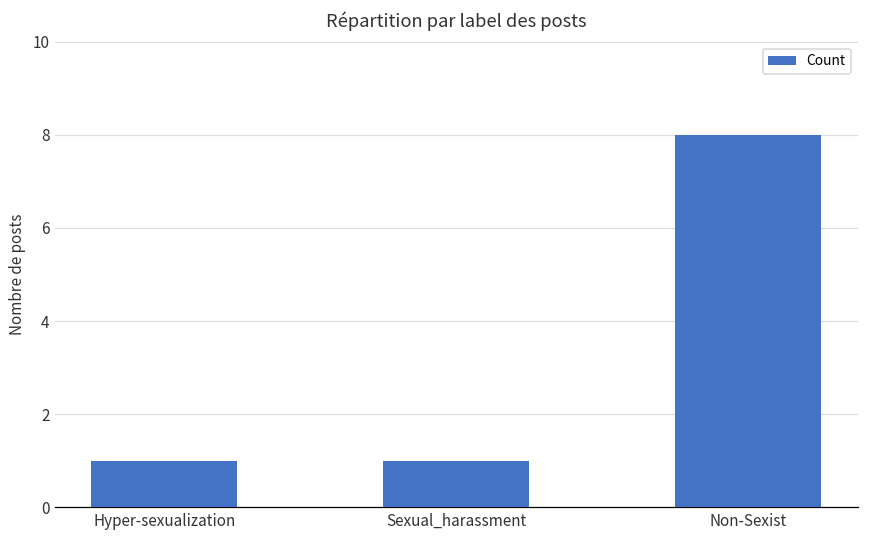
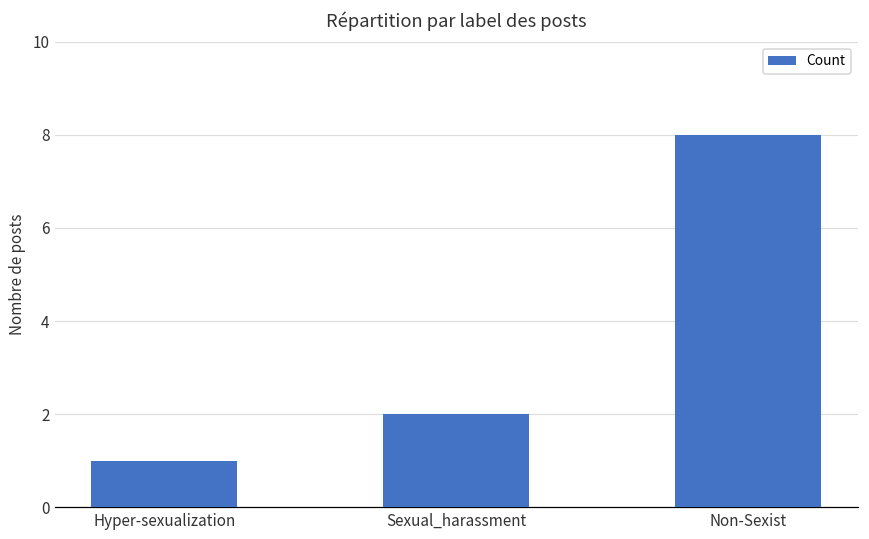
Sexual_harassment: 1 -> 2
